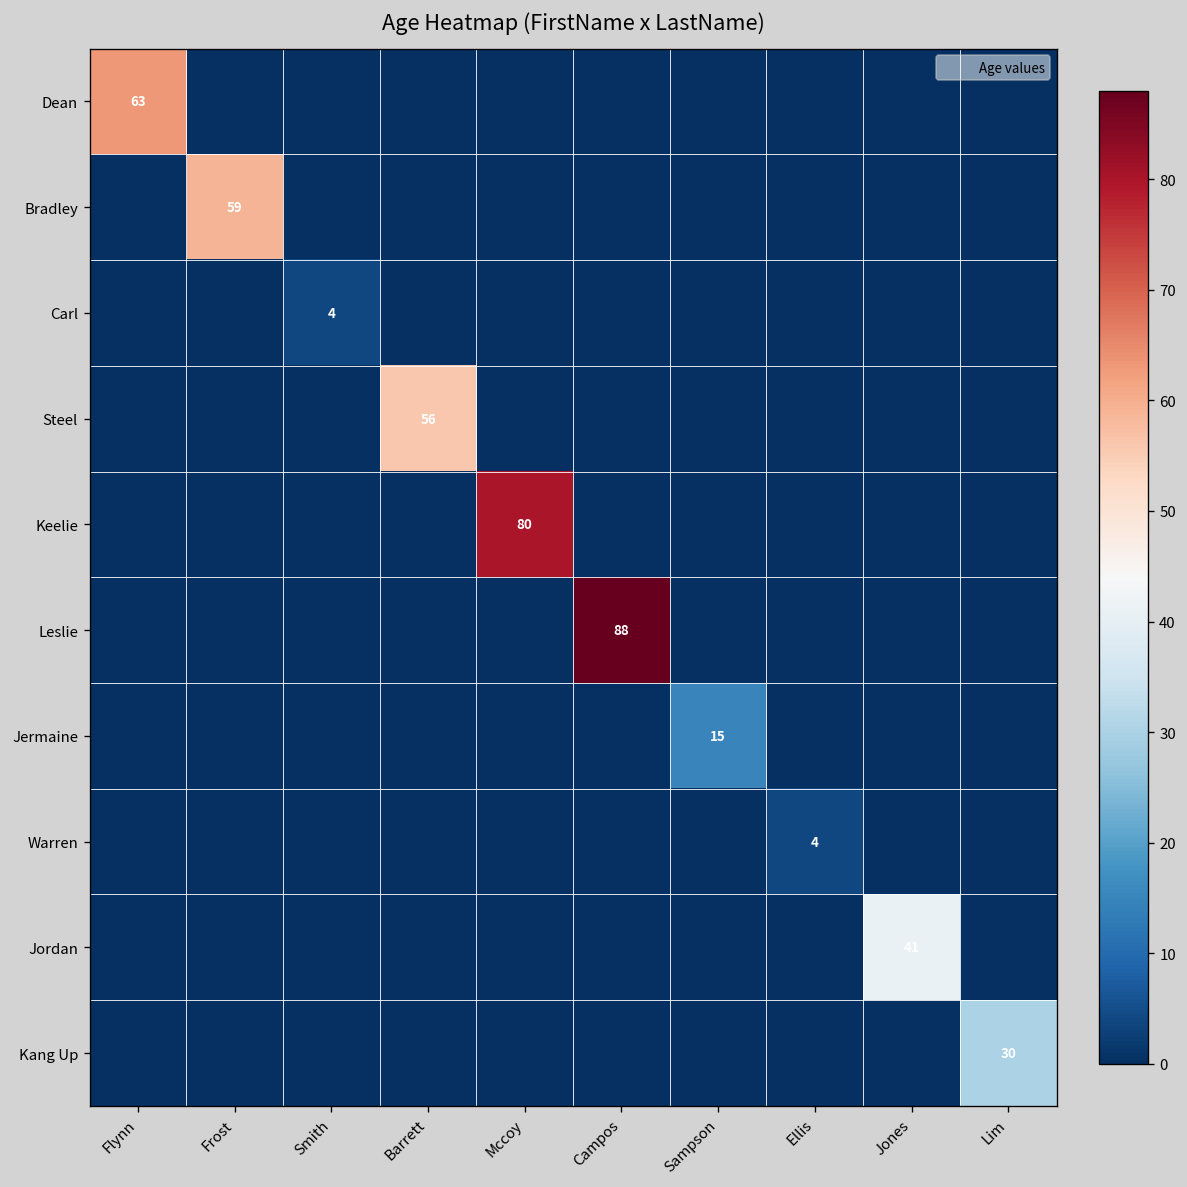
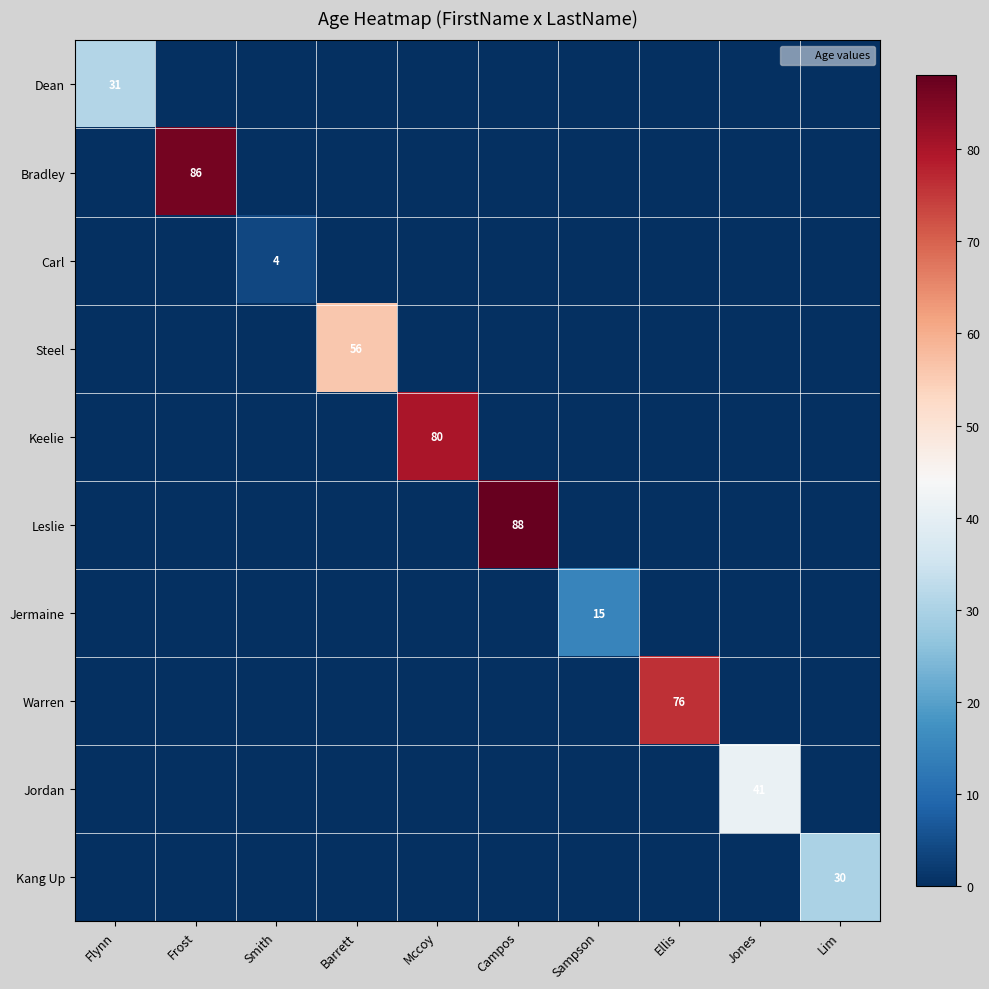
Dean, Flynn: 63 -> 31
Bradley, Frost: 59 -> 86
Warren, Ellis: 4 -> 76
